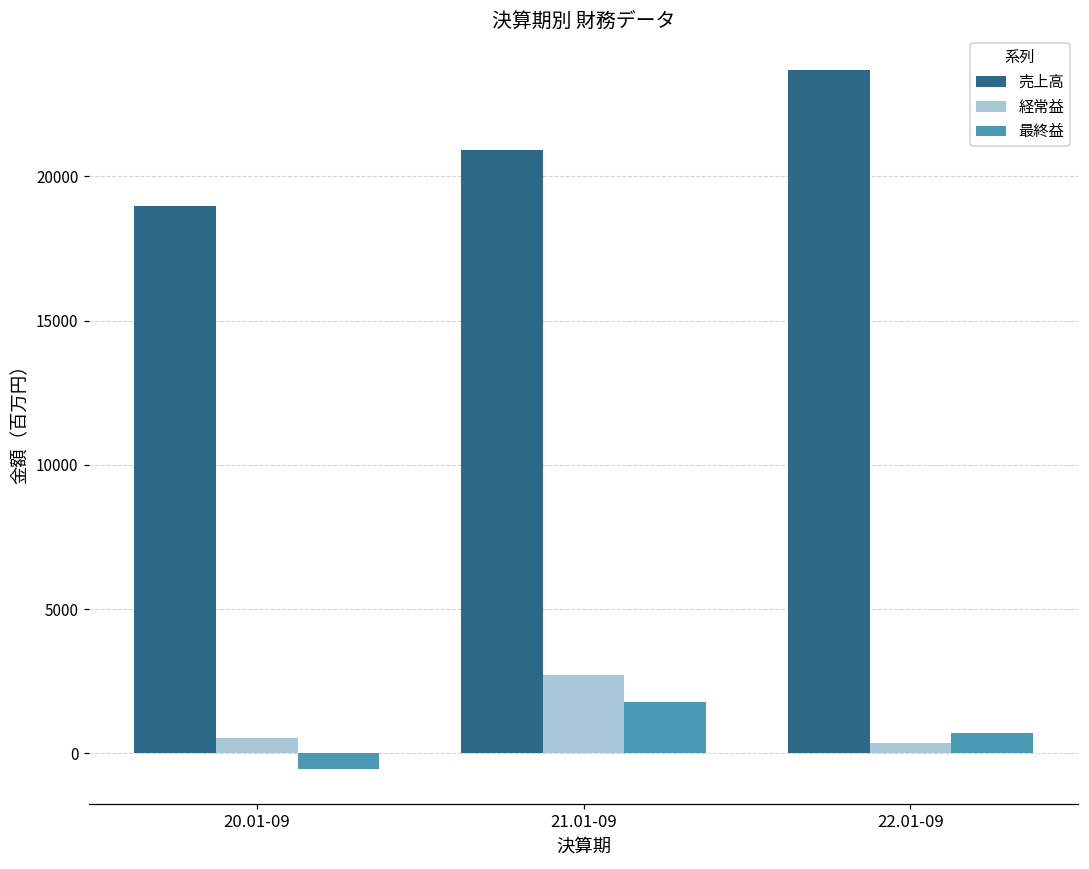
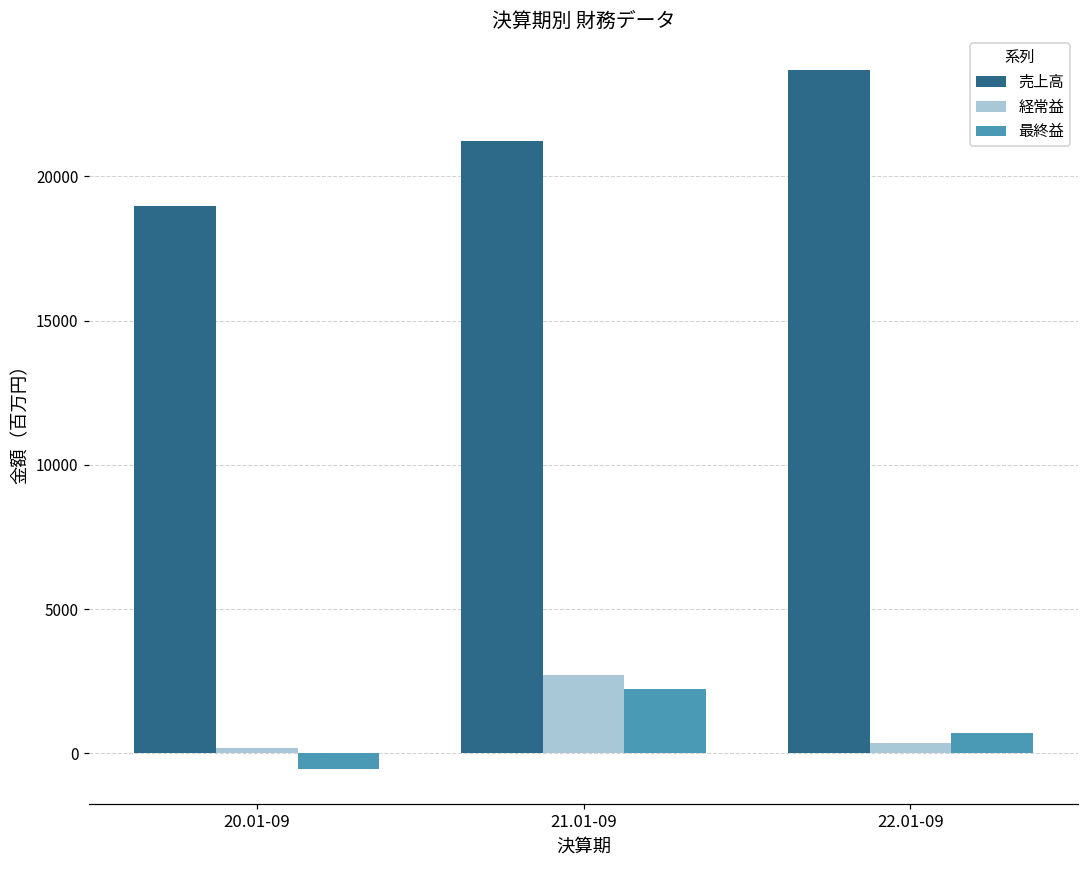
経常益, 20.01-09: 500 -> 200
売上高, 21.01-09: 20900 -> 21200
最終益, 21.01-09: 1800 -> 2200
